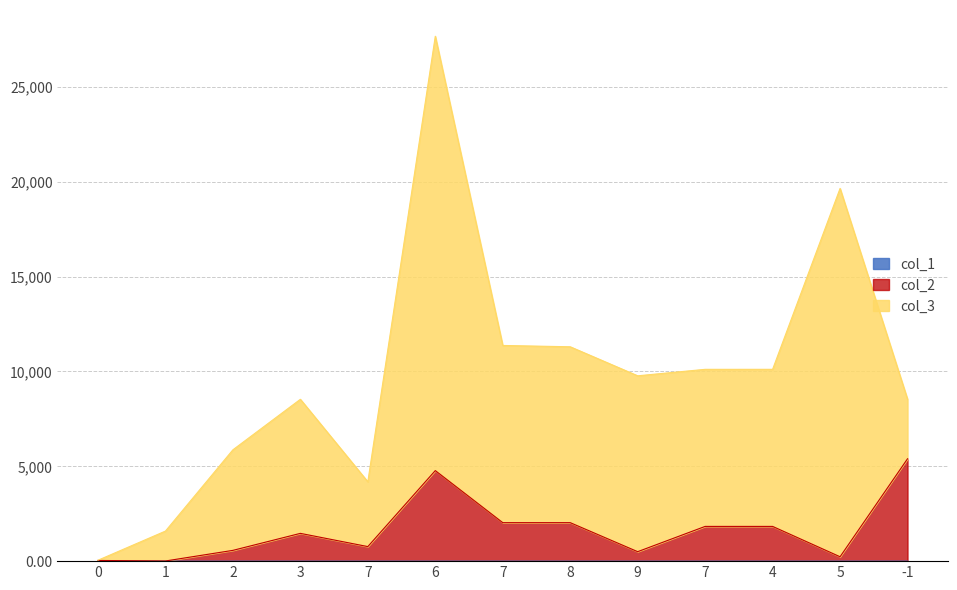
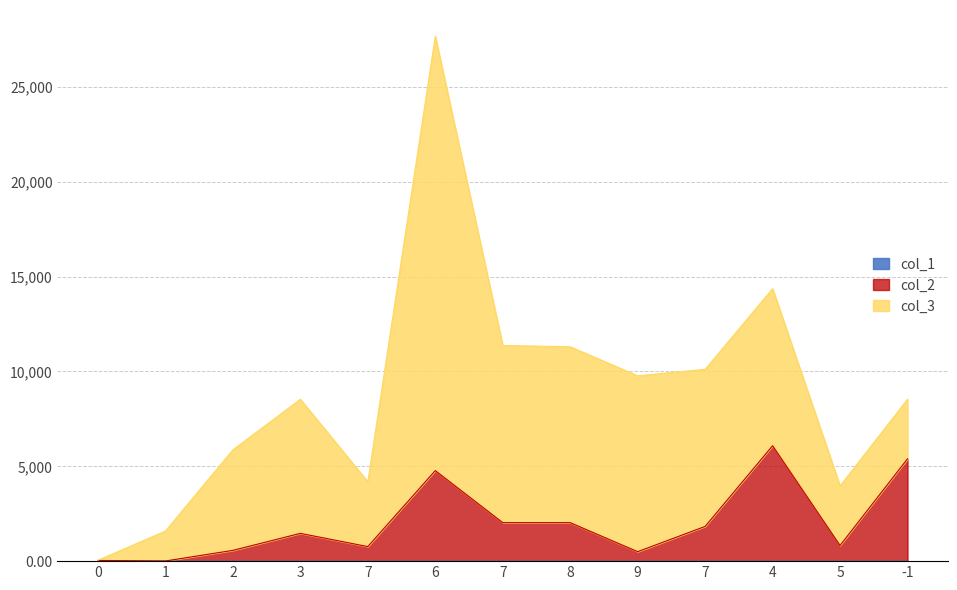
col_2, 4: 1,800 -> 6,100
col_2, 5: 200 -> 800
col_3, 5: 19,400 -> 3,100
